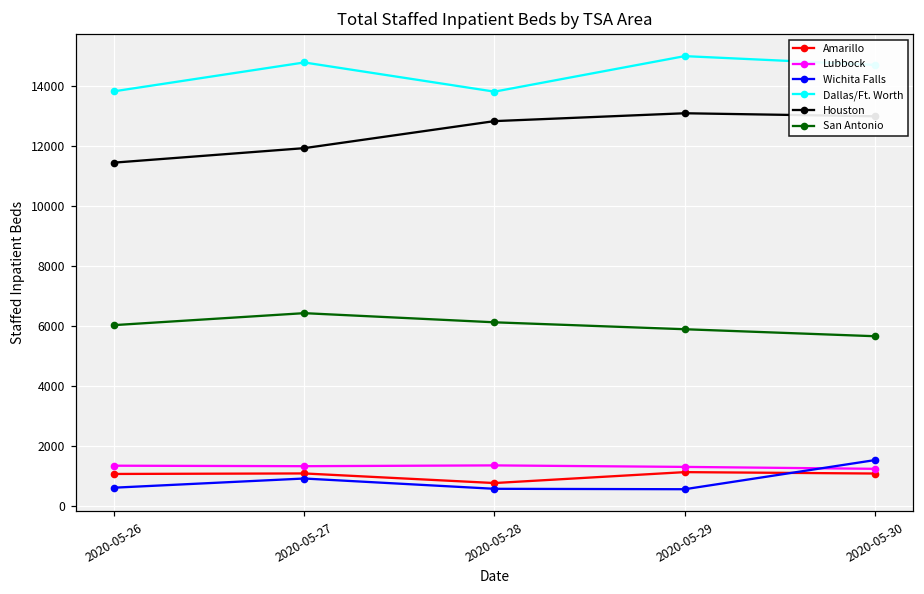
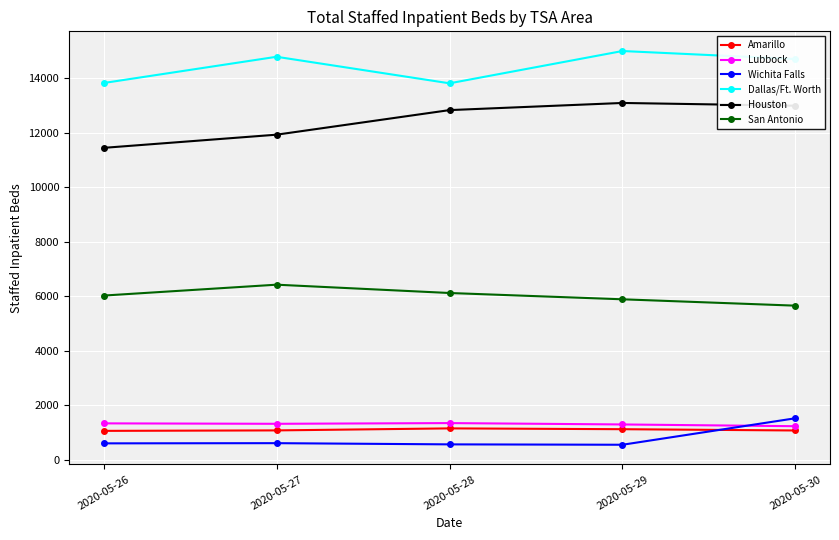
Wichita Falls, 2020-05-27: 900 -> 600
Amarillo, 2020-05-28: 800 -> 1200
